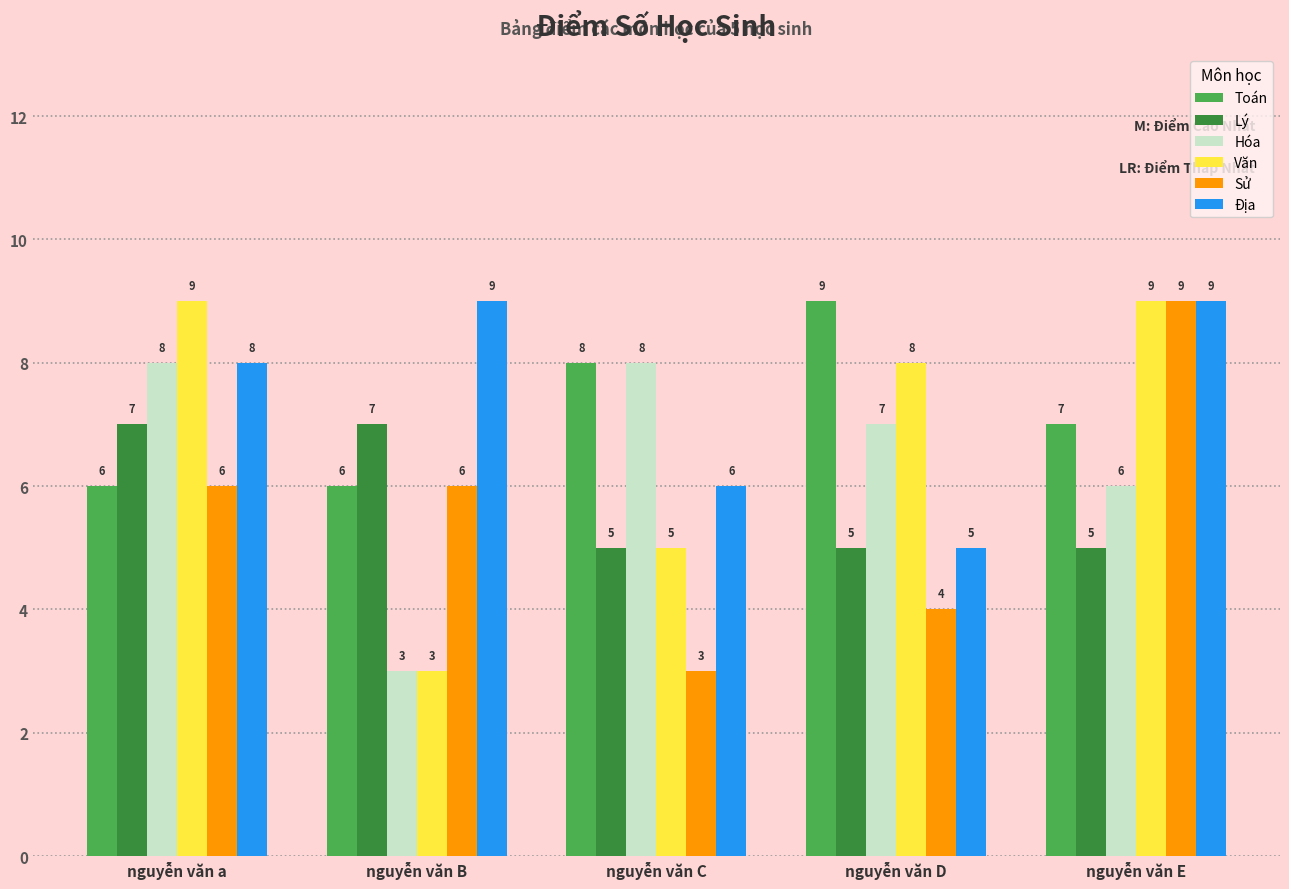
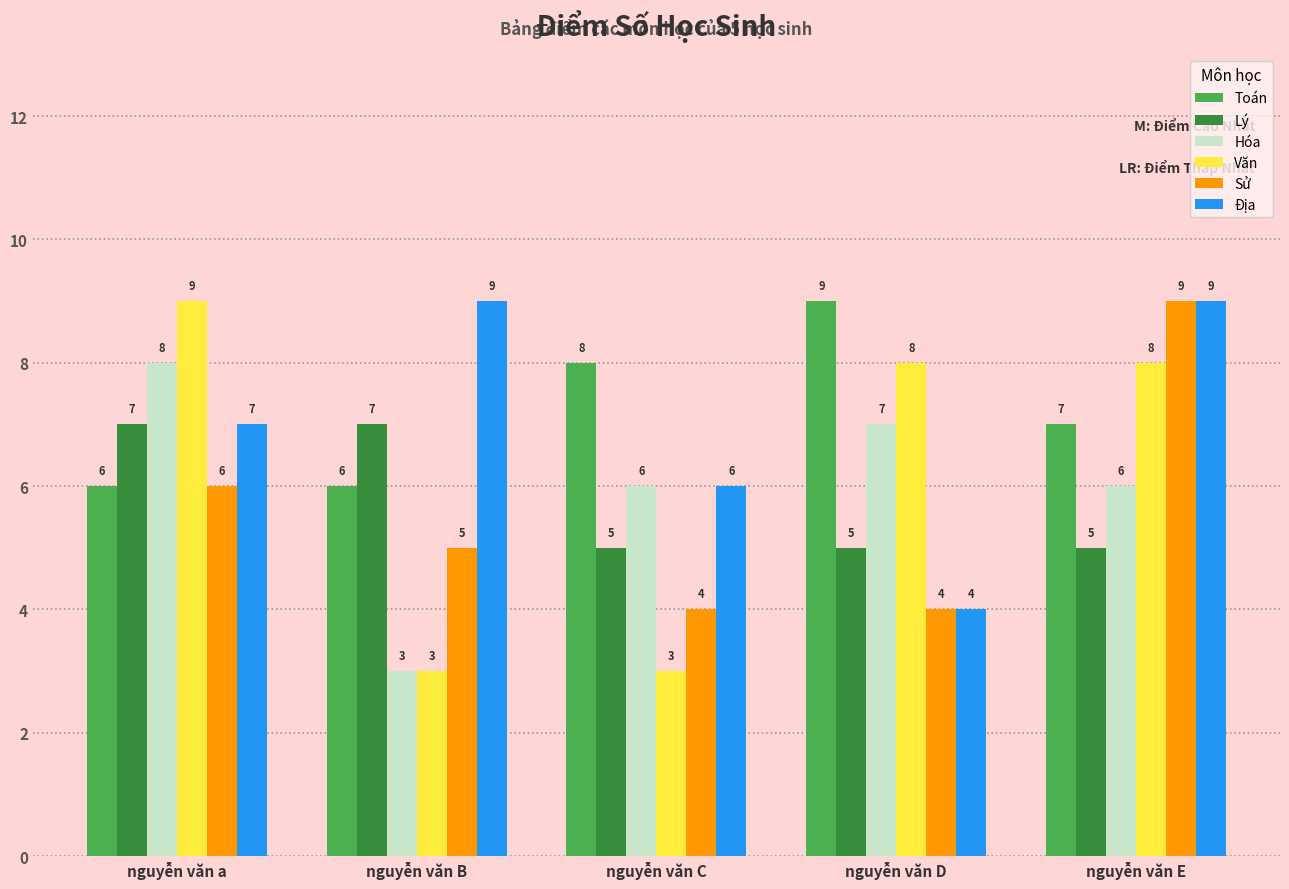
Địa, nguyễn văn a: 8 -> 7
Sử, nguyễn văn B: 6 -> 5
Hóa, nguyễn văn C: 8 -> 6
Văn, nguyễn văn C: 5 -> 3
Sử, nguyễn văn C: 3 -> 4
Địa, nguyễn văn D: 5 -> 4
Văn, nguyễn văn E: 9 -> 8
